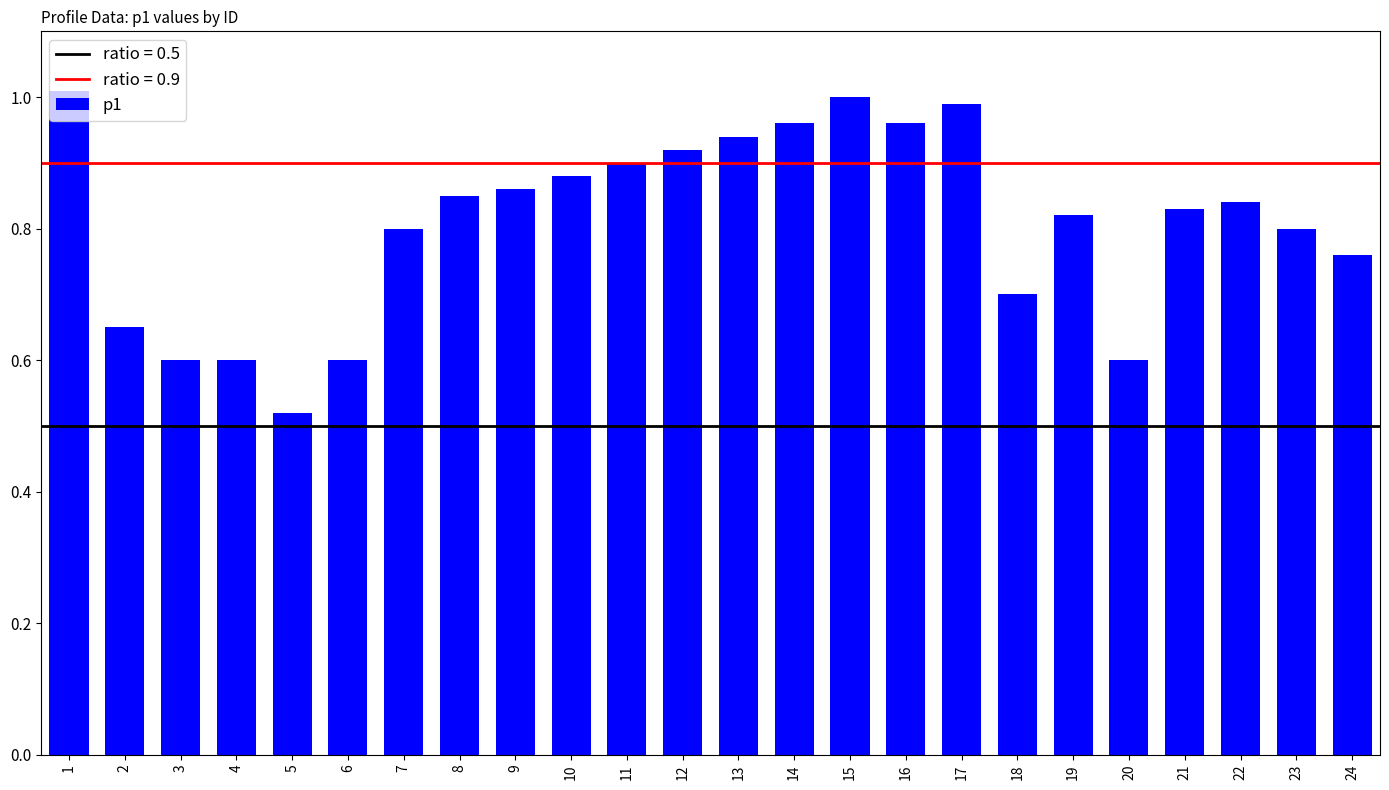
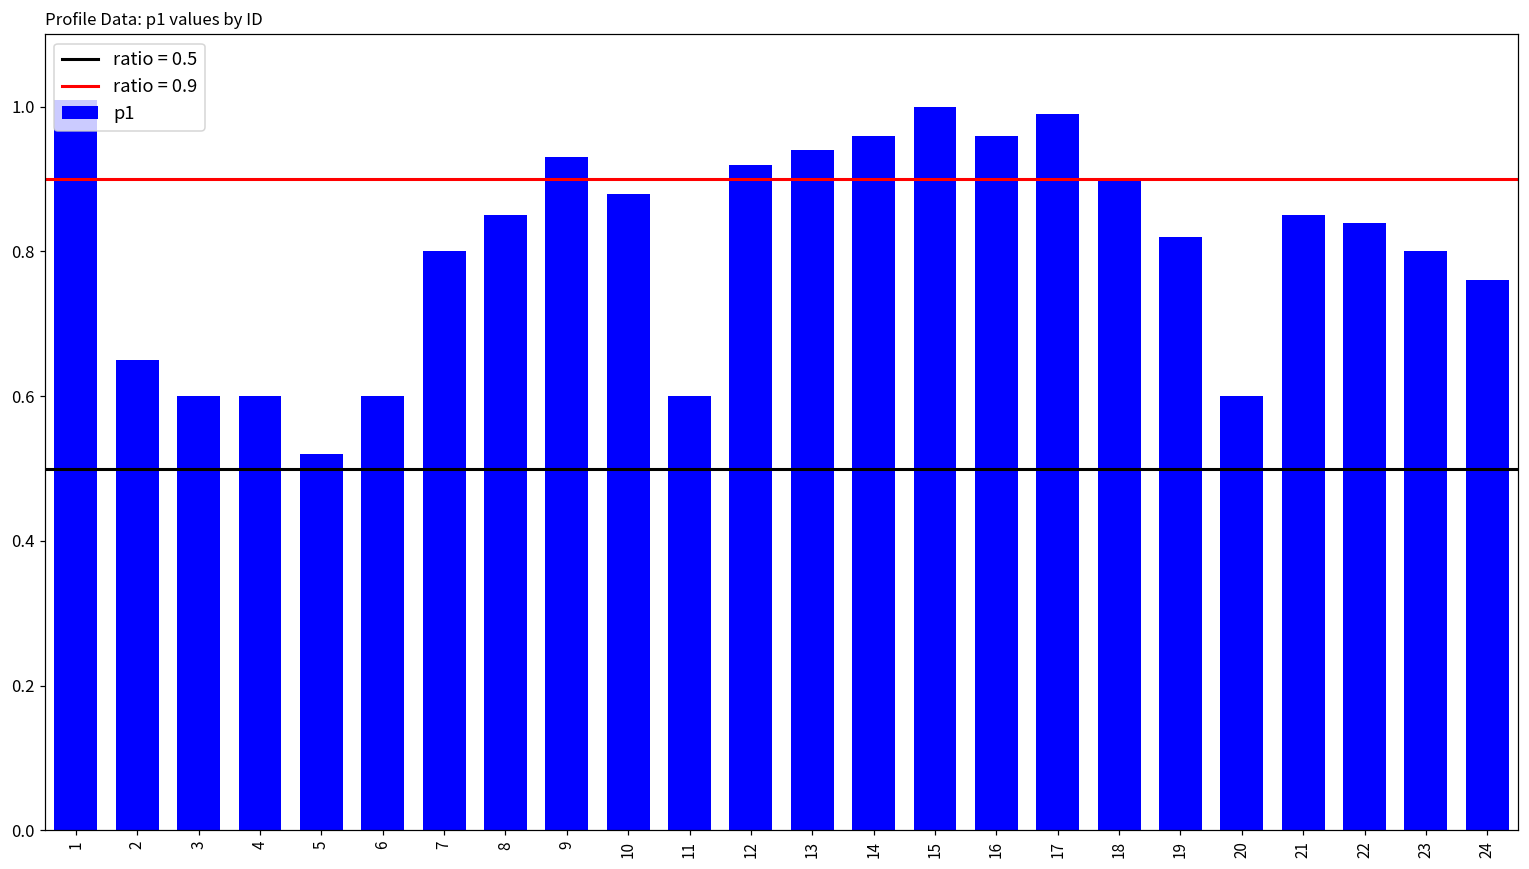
9: 0.86 -> 0.93
11: 0.9 -> 0.6
18: 0.7 -> 0.9
21: 0.83 -> 0.85
